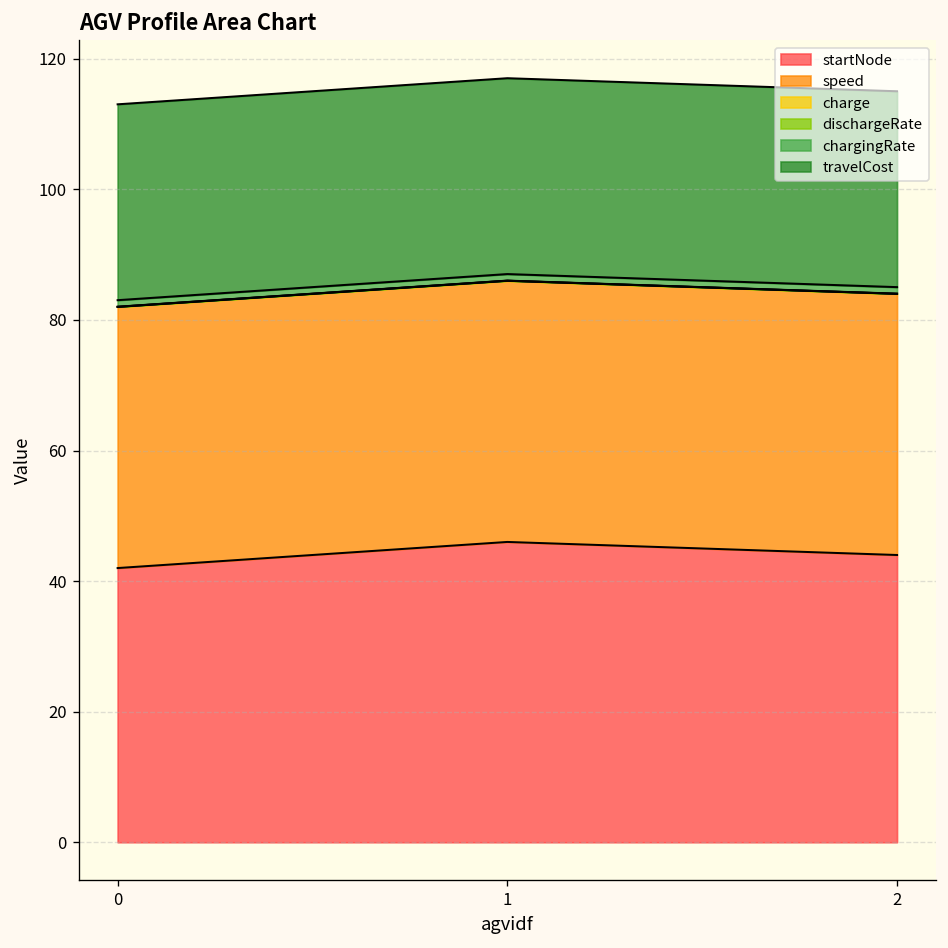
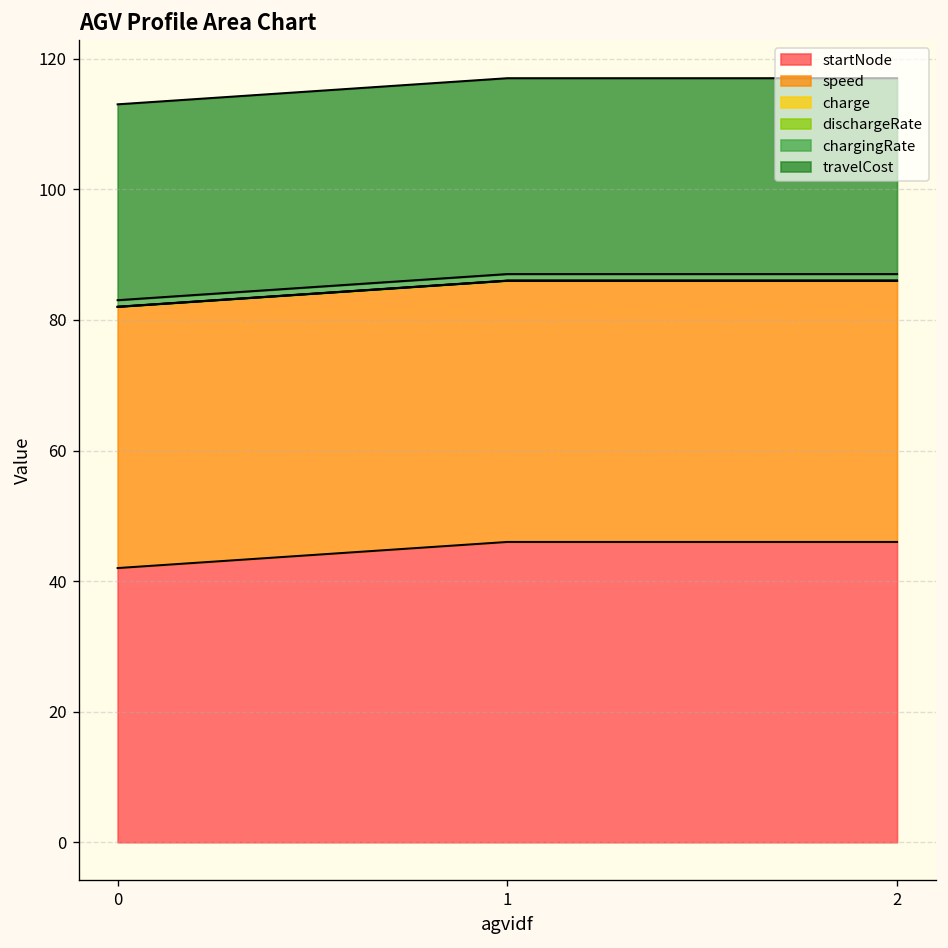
startNode, 2: 44 -> 46
